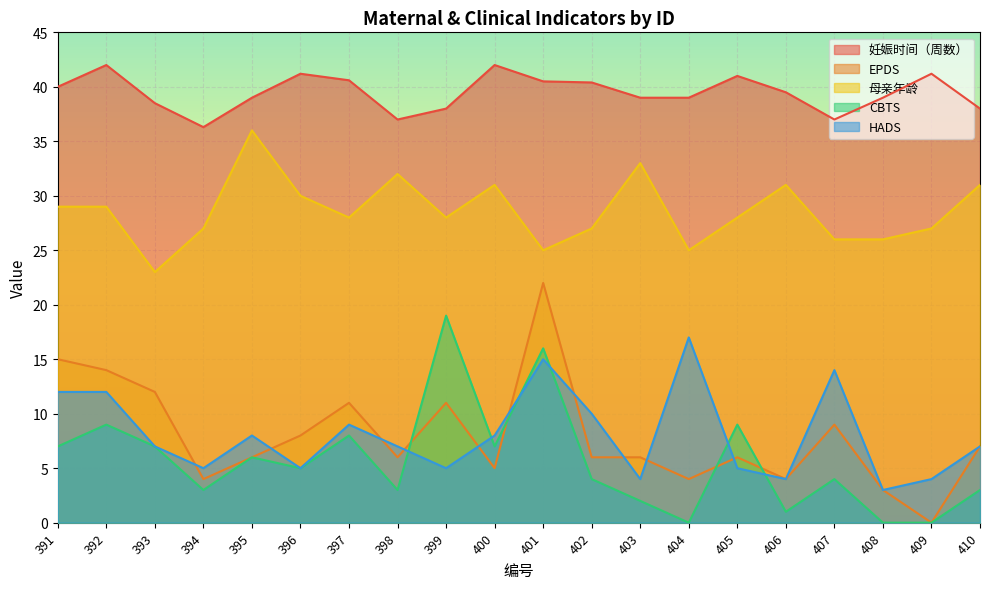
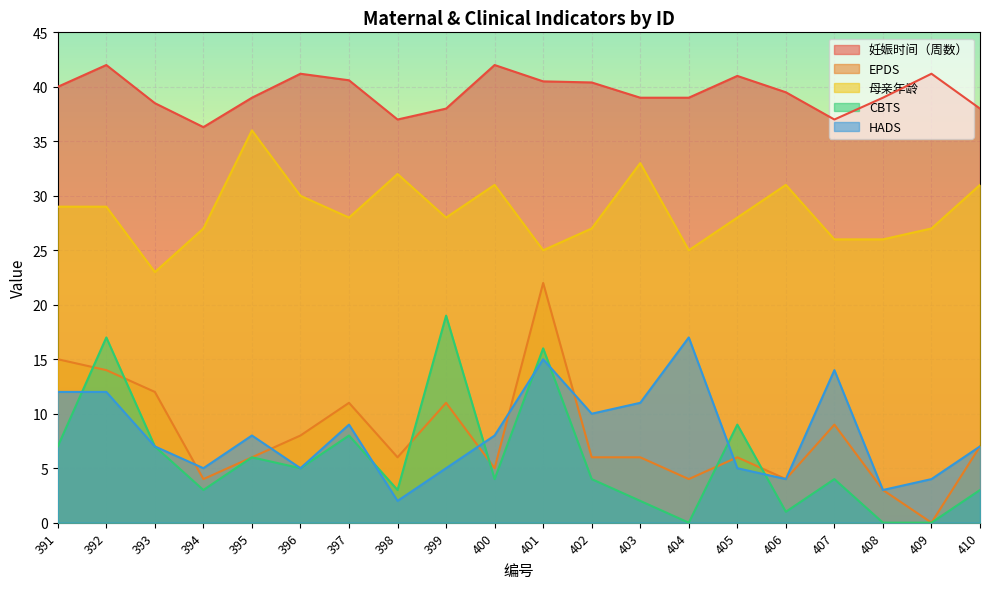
CBTS, 392: 9 -> 17
HADS, 398: 7 -> 2
CBTS, 400: 7 -> 4
HADS, 403: 4 -> 11
